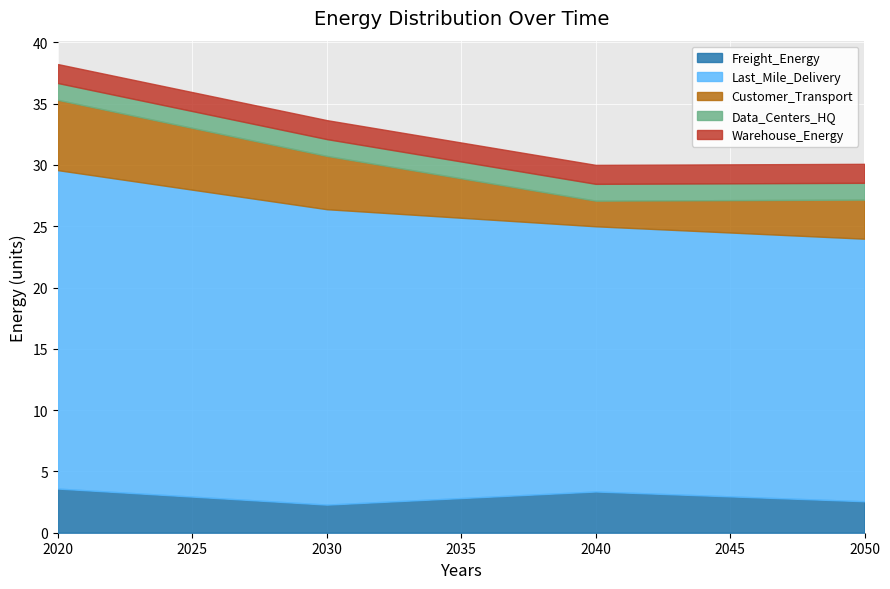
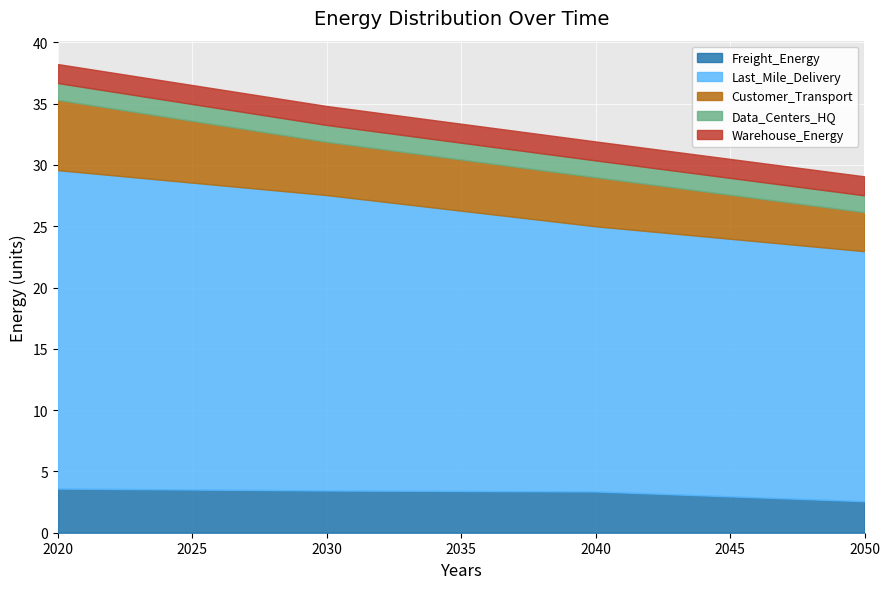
Freight_Energy, 2030: 2.3 -> 3.4
Customer_Transport, 2040: 2.1 -> 4.0
Last_Mile_Delivery, 2050: 21.4 -> 20.4
